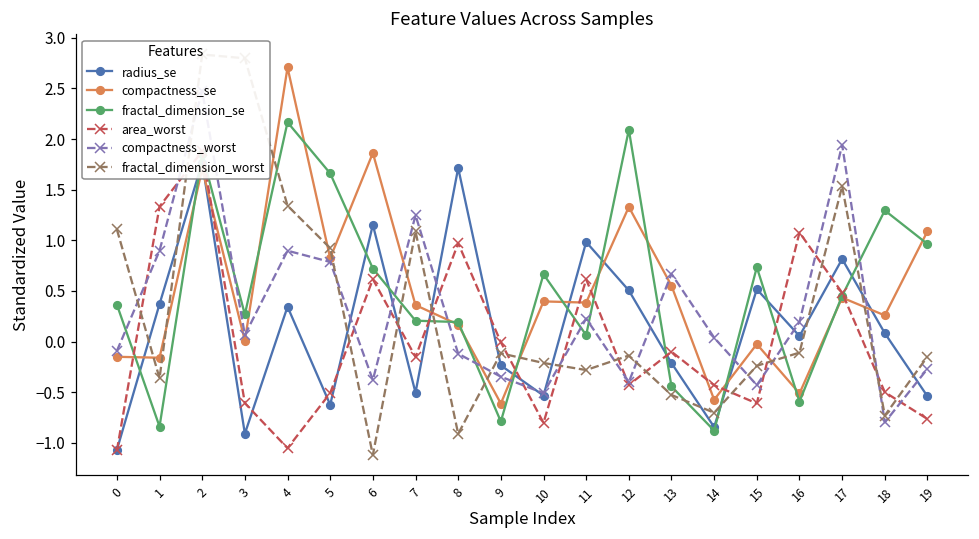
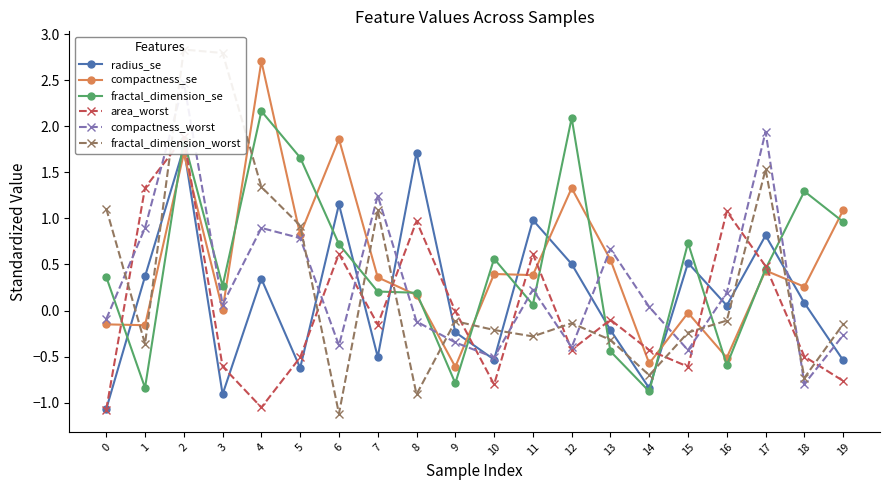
fractal_dimension_se, 10: 0.7 -> 0.6
fractal_dimension_worst, 13: -0.5 -> -0.3
